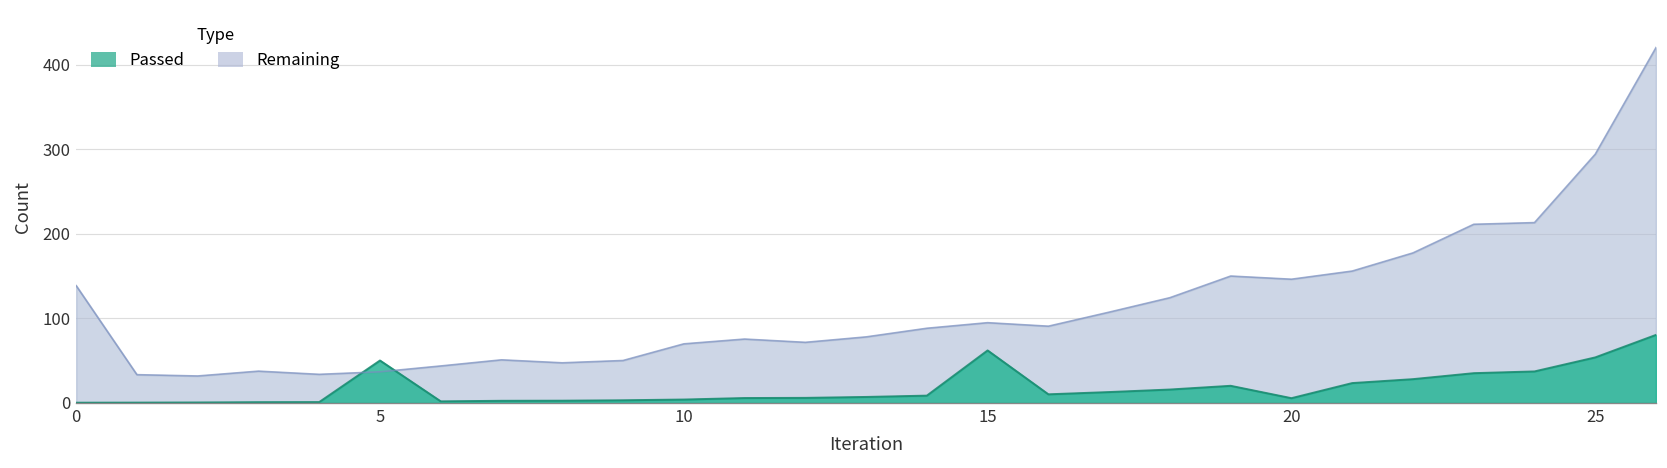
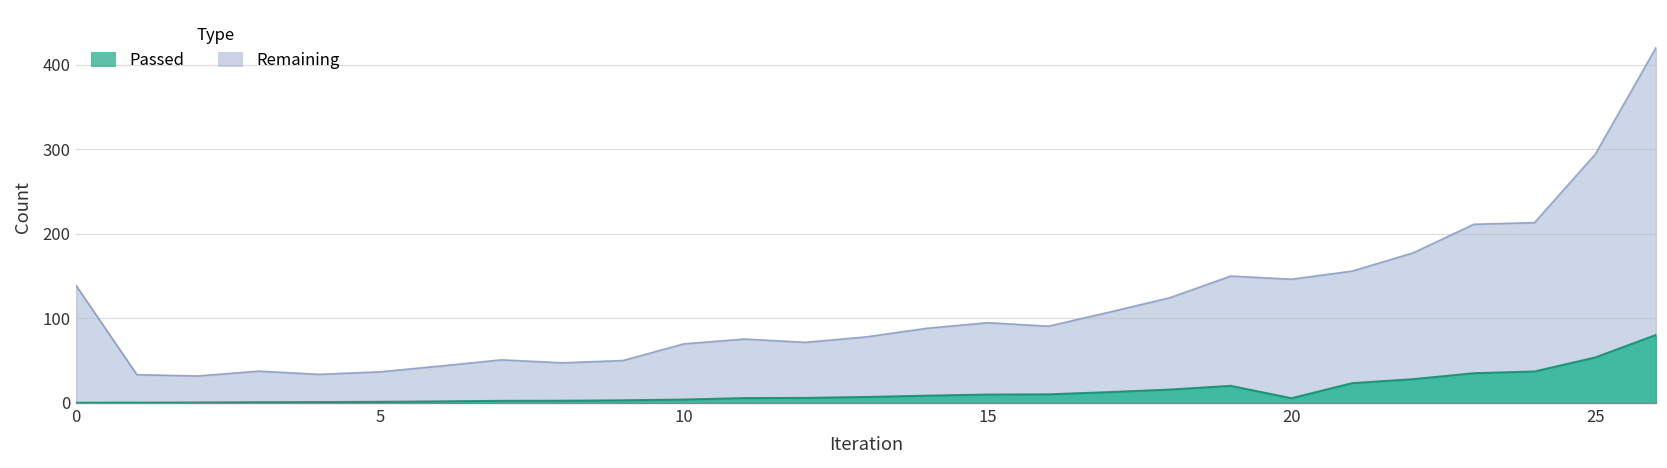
Passed, 5: 50 -> 0
Passed, 15: 60 -> 10
